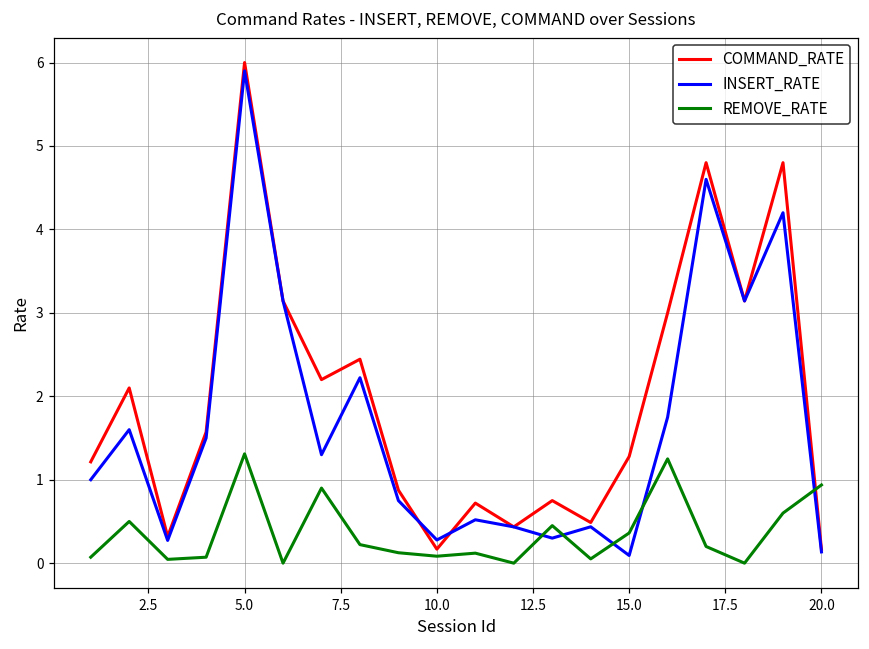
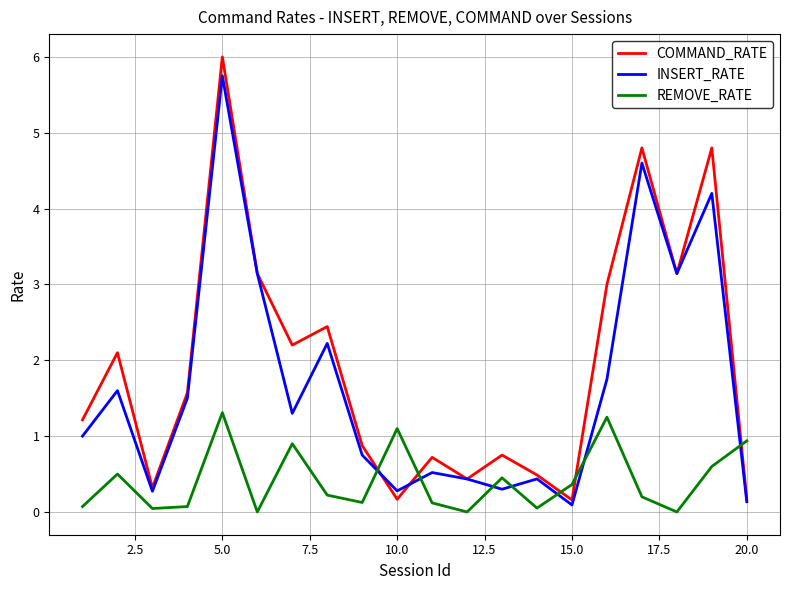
INSERT_RATE, 5.0: 5.9 -> 5.8
REMOVE_RATE, 10.0: 0.1 -> 1.1
COMMAND_RATE, 15.0: 1.3 -> 0.2
